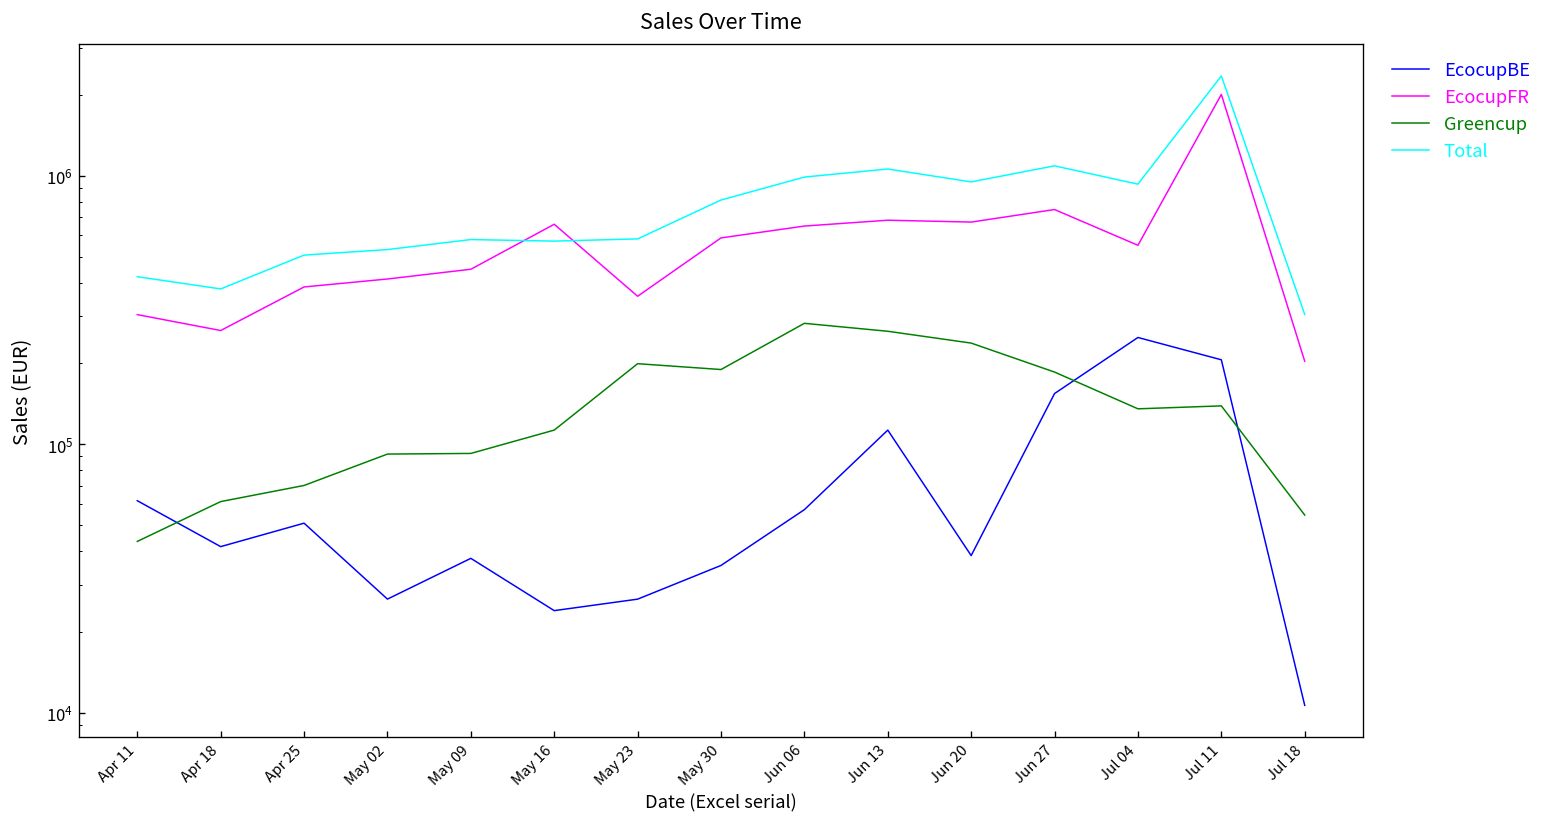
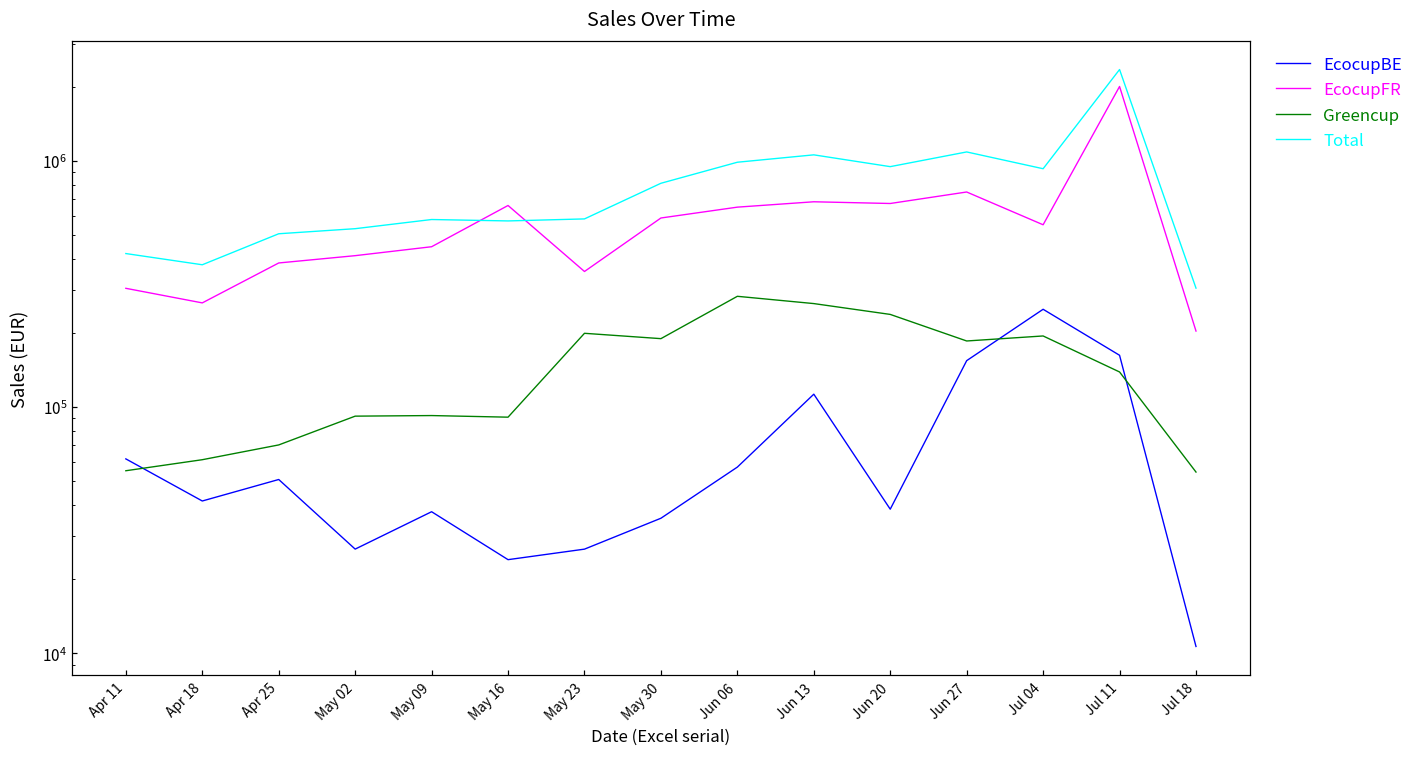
Greencup, Apr 11: 43000 -> 55000
Greencup, May 16: 110000 -> 91000
Greencup, Jul 04: 140000 -> 190000
EcocupBE, Jul 11: 210000 -> 160000
